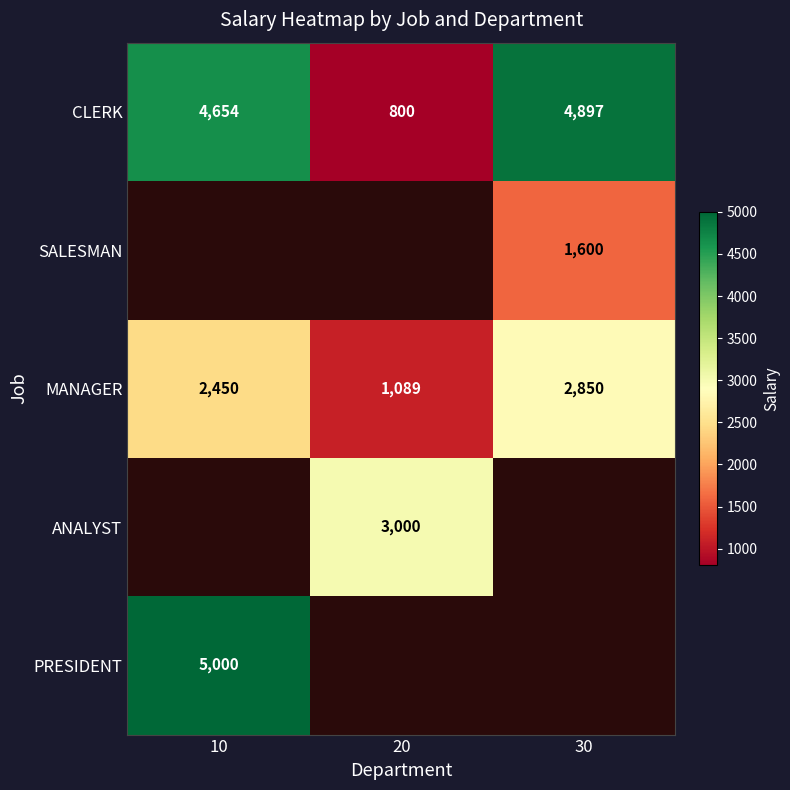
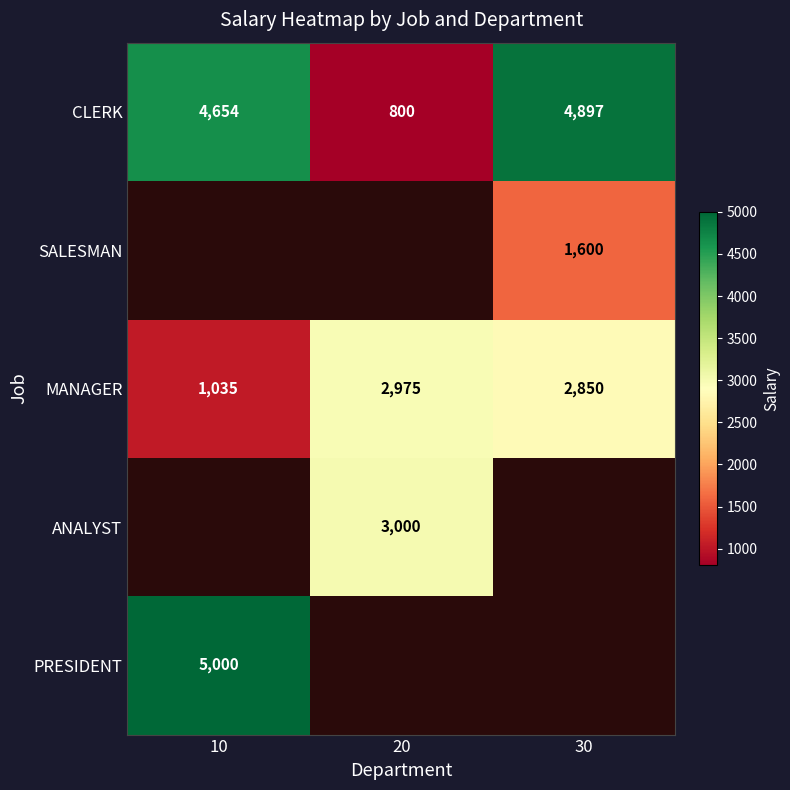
MANAGER, 10: 2,450 -> 1,035
MANAGER, 20: 1,089 -> 2,975
